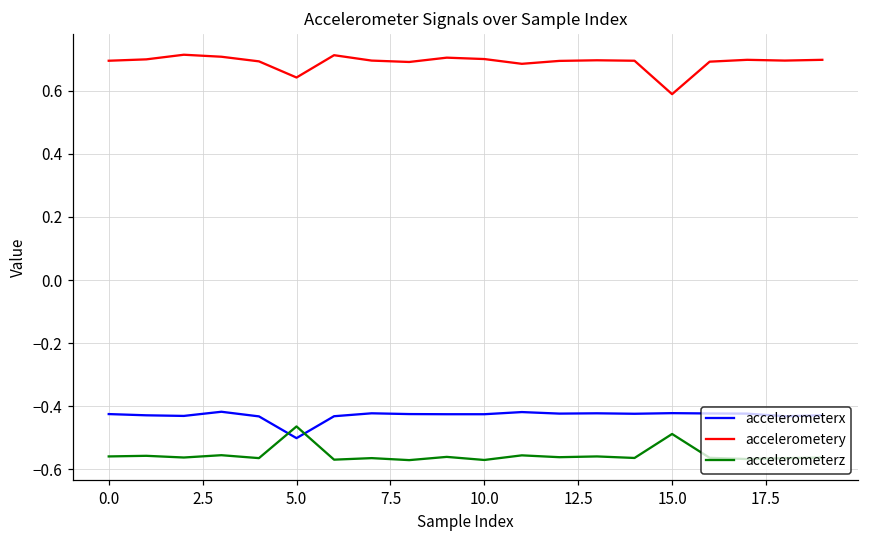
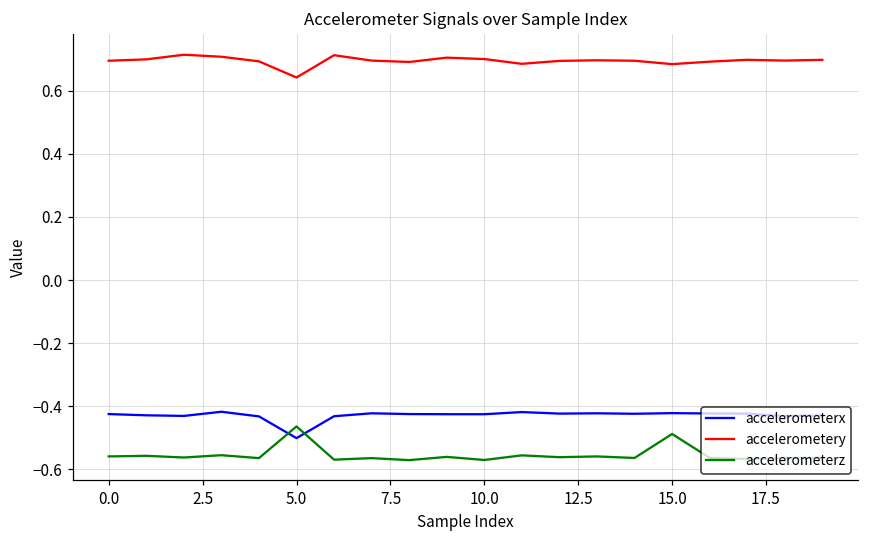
accelerometery, 15.0: 0.59 -> 0.68
